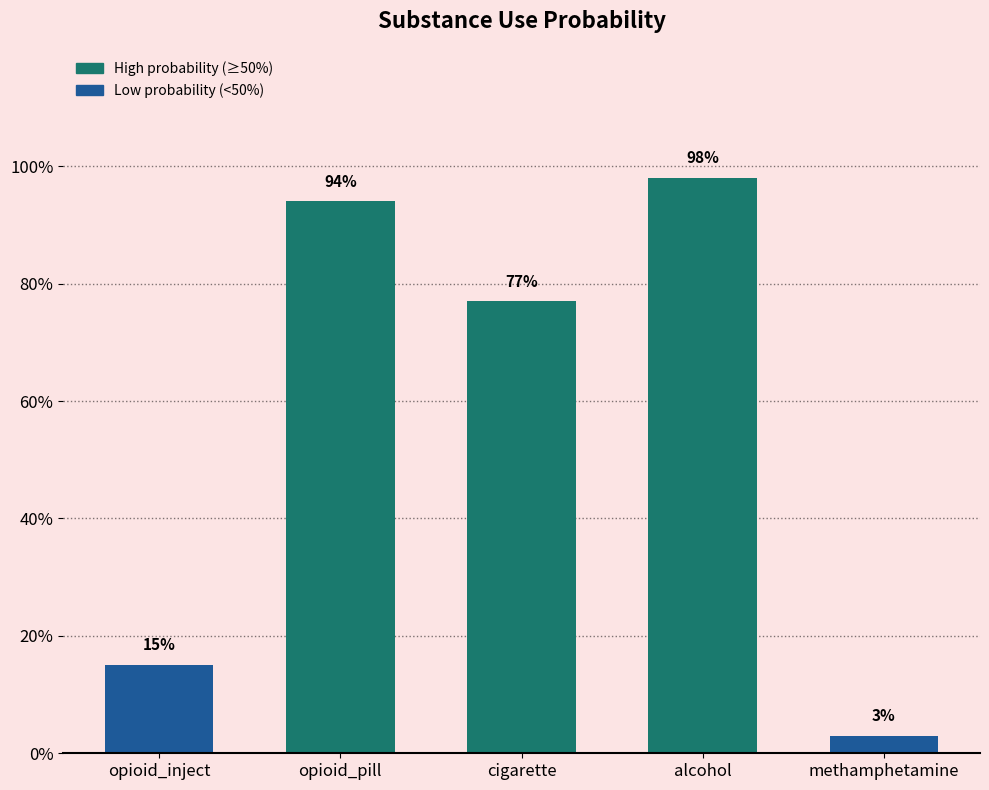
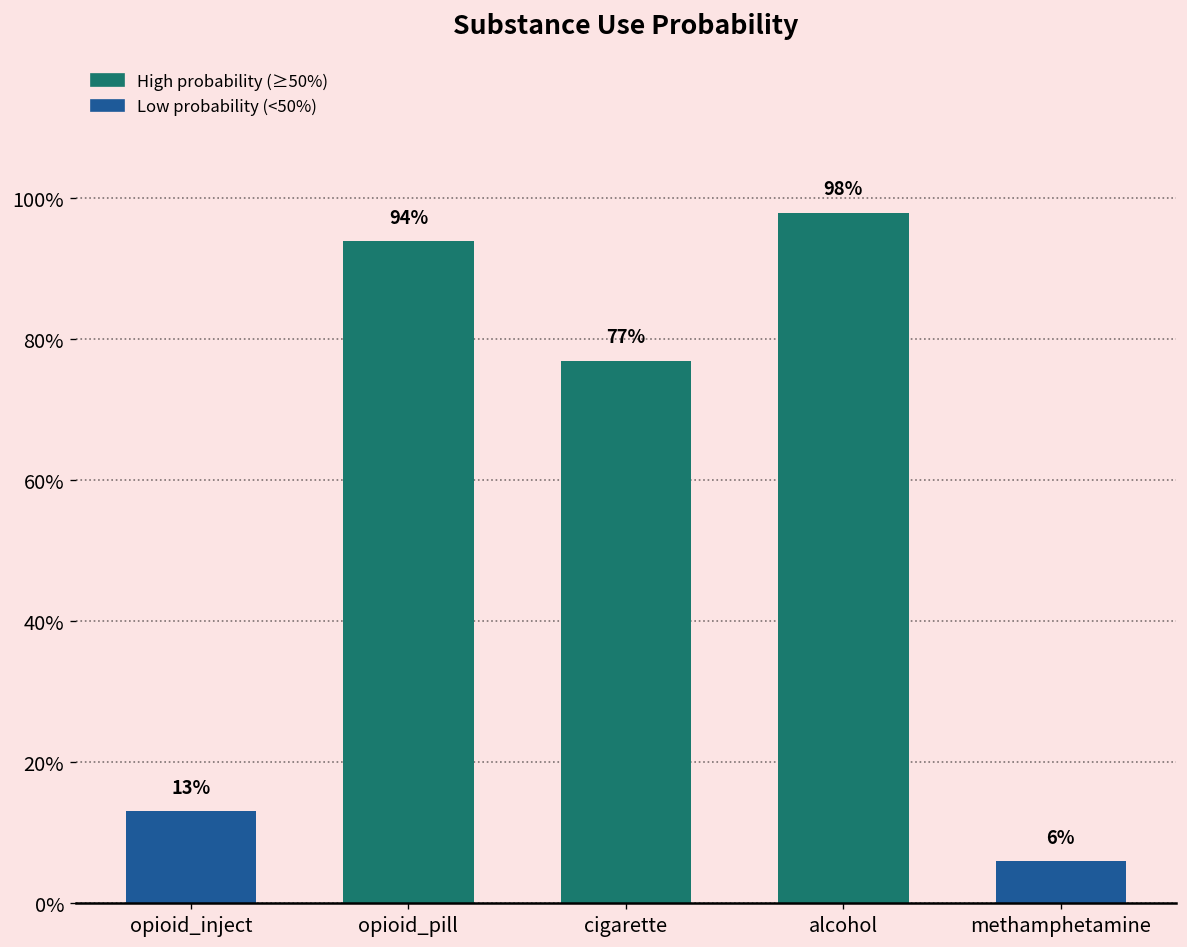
opioid_inject: 15% -> 13%
methamphetamine: 3% -> 6%
